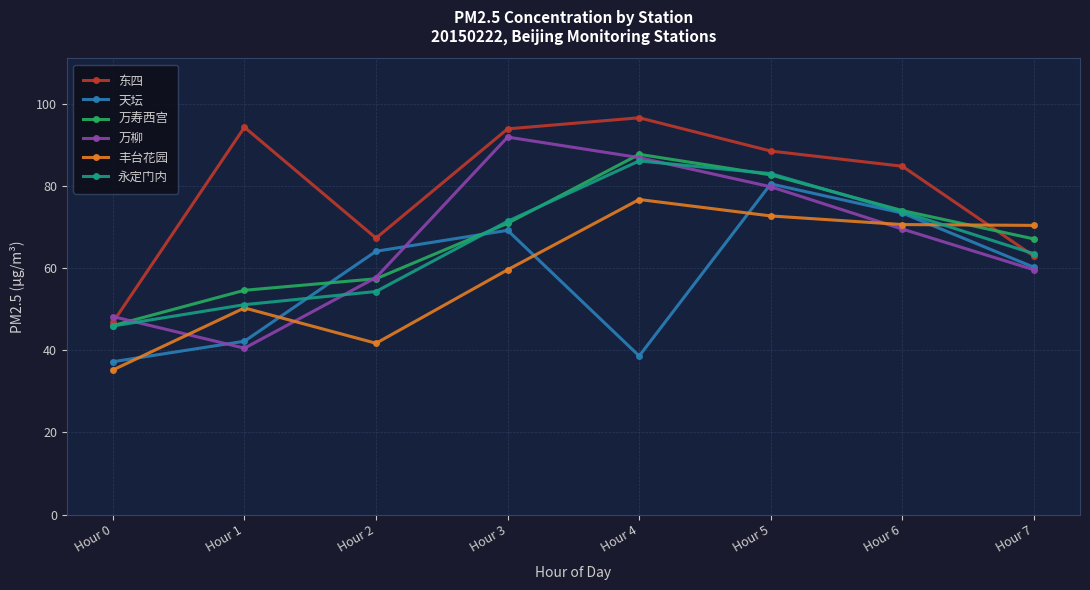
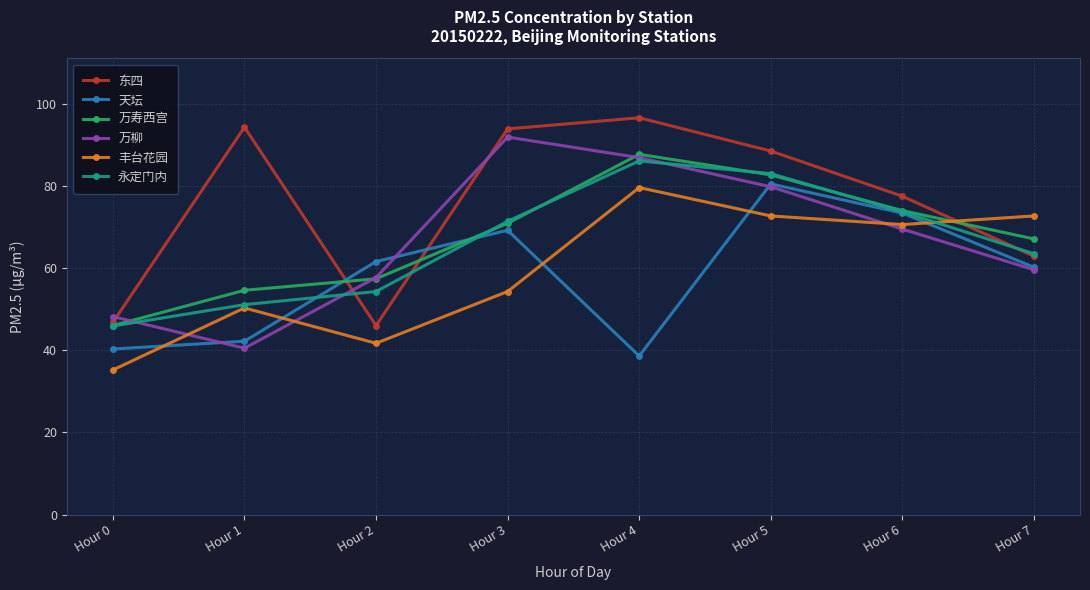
天坛, Hour 0: 37 -> 40
东四, Hour 2: 67 -> 46
天坛, Hour 2: 64 -> 62
丰台花园, Hour 3: 60 -> 54
丰台花园, Hour 4: 77 -> 80
东四, Hour 6: 85 -> 78
丰台花园, Hour 7: 70 -> 73
